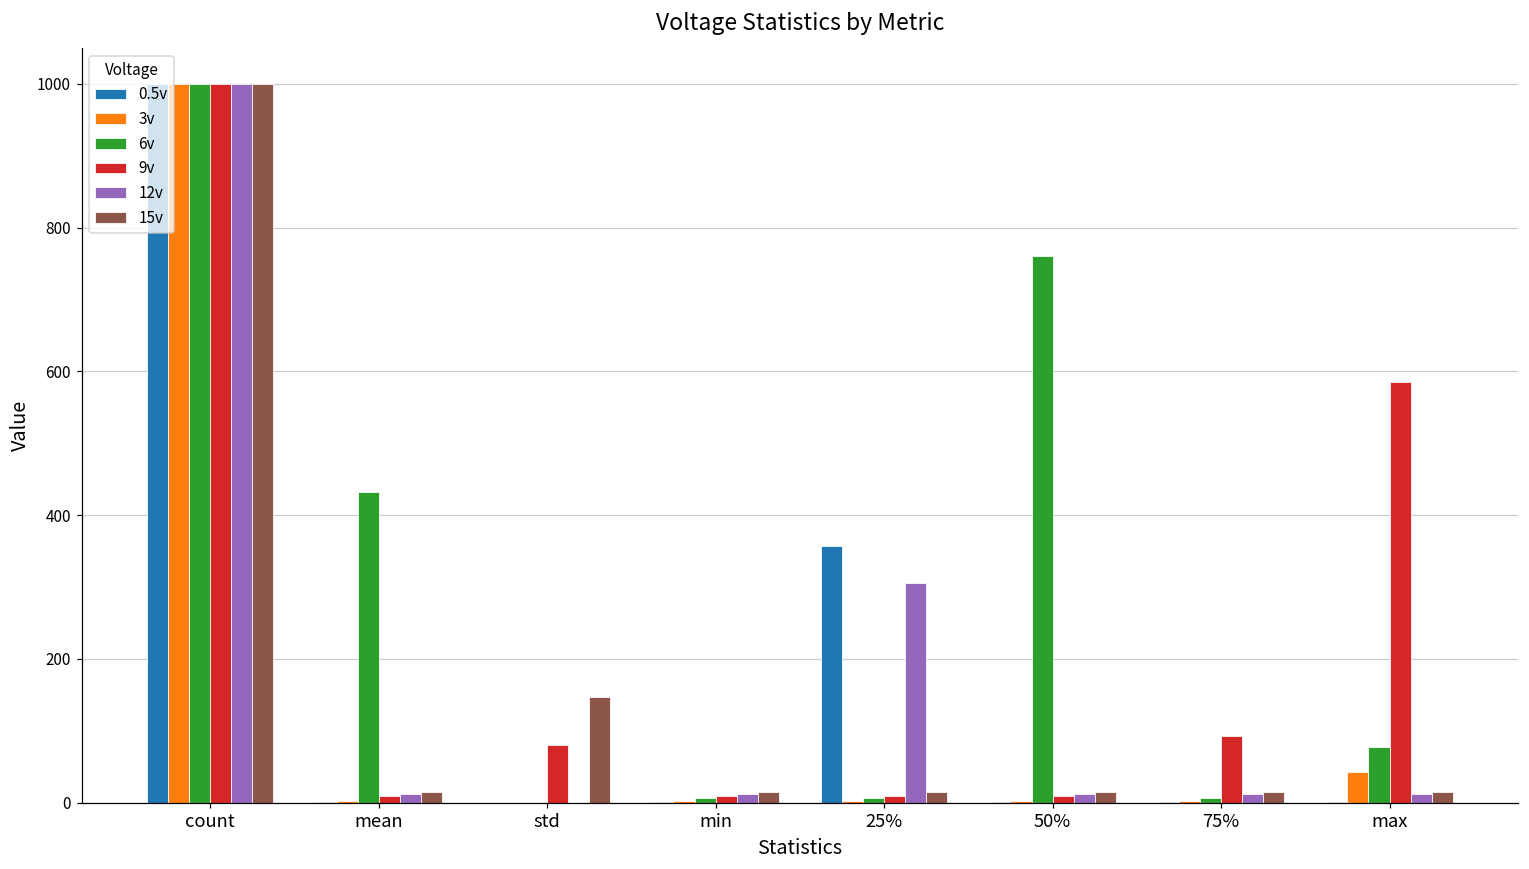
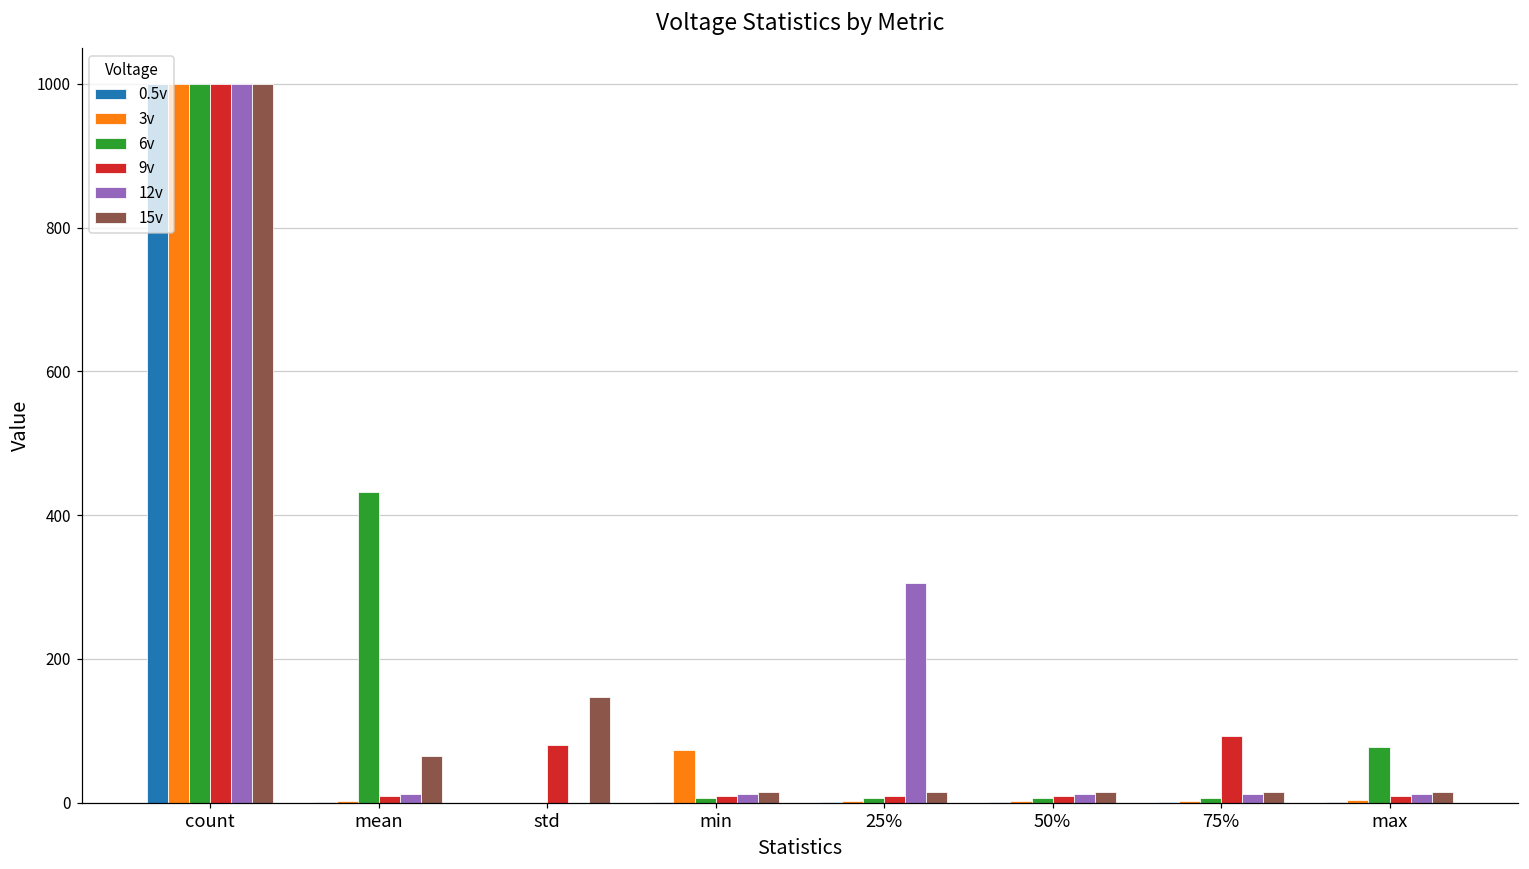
15v, mean: 10 -> 70
3v, min: 0 -> 70
0.5v, 25%: 360 -> 0
6v, 50%: 760 -> 10
3v, max: 40 -> 0
9v, max: 590 -> 10
